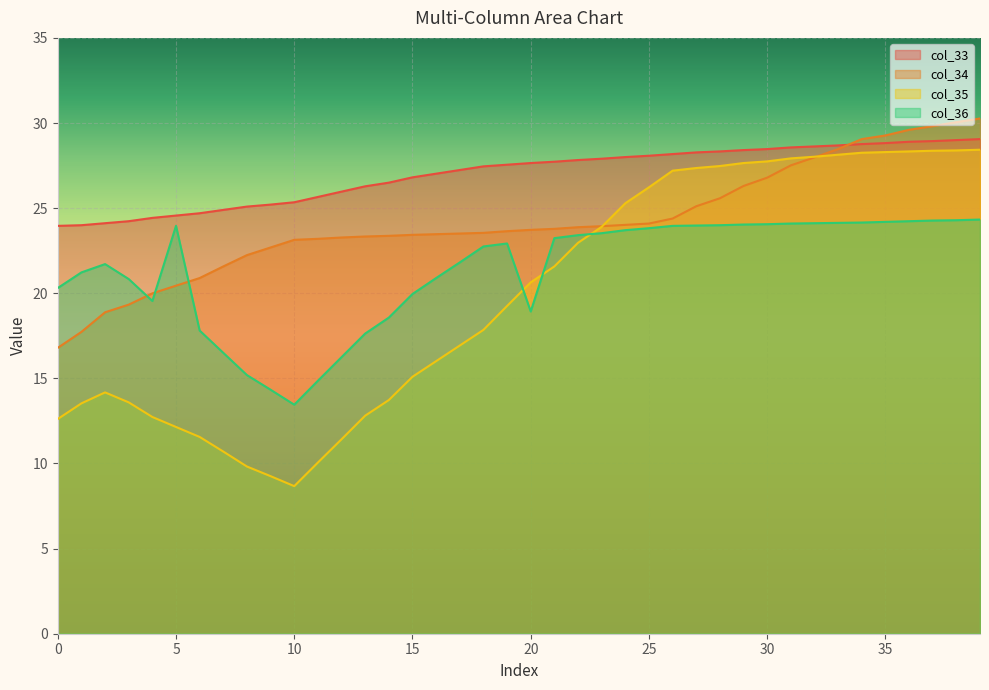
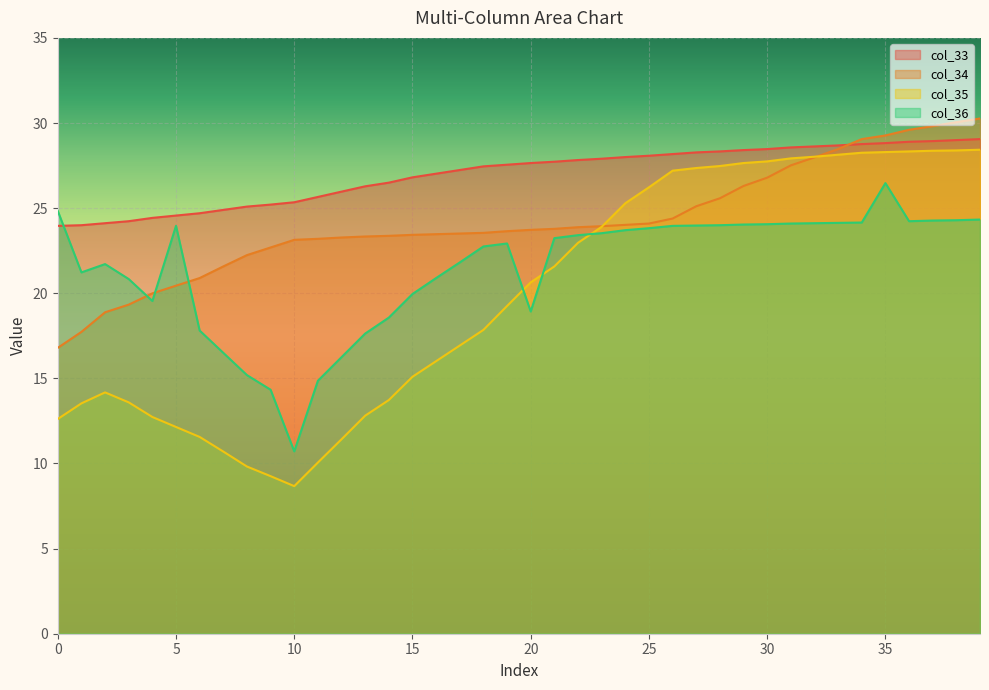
col_36, 0: 20.3 -> 24.8
col_36, 10: 13.5 -> 10.7
col_36, 35: 24.2 -> 26.5
